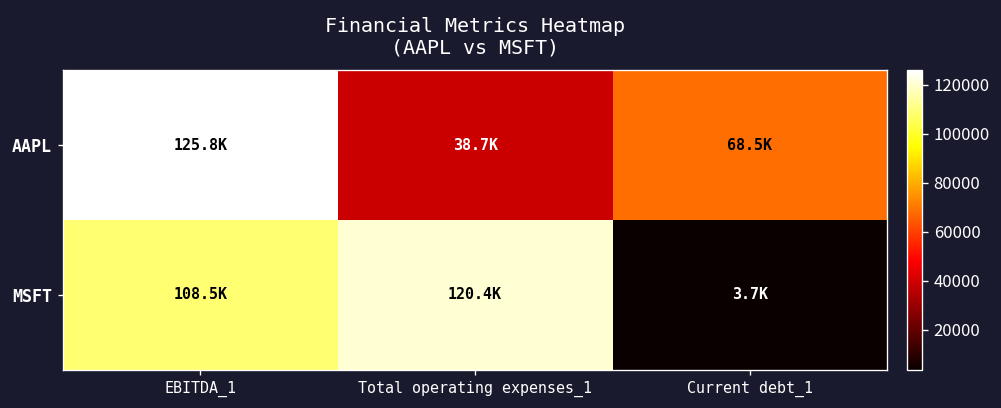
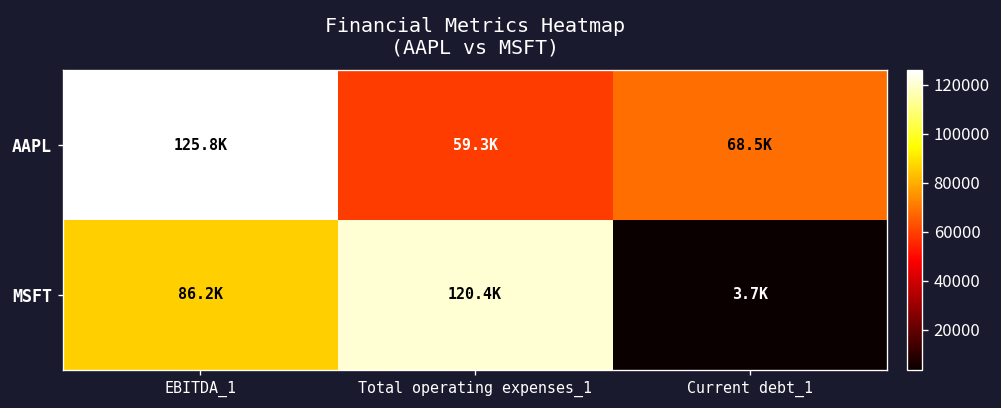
AAPL, Total operating expenses_1: 38.7K -> 59.3K
MSFT, EBITDA_1: 108.5K -> 86.2K
